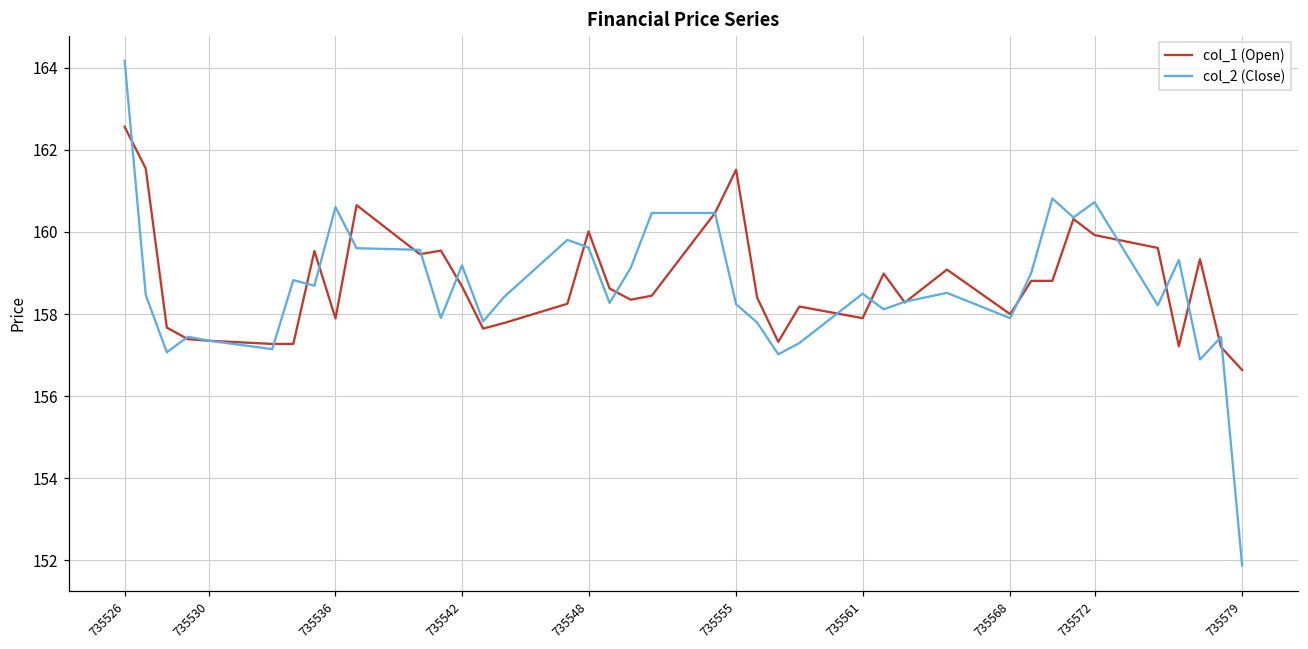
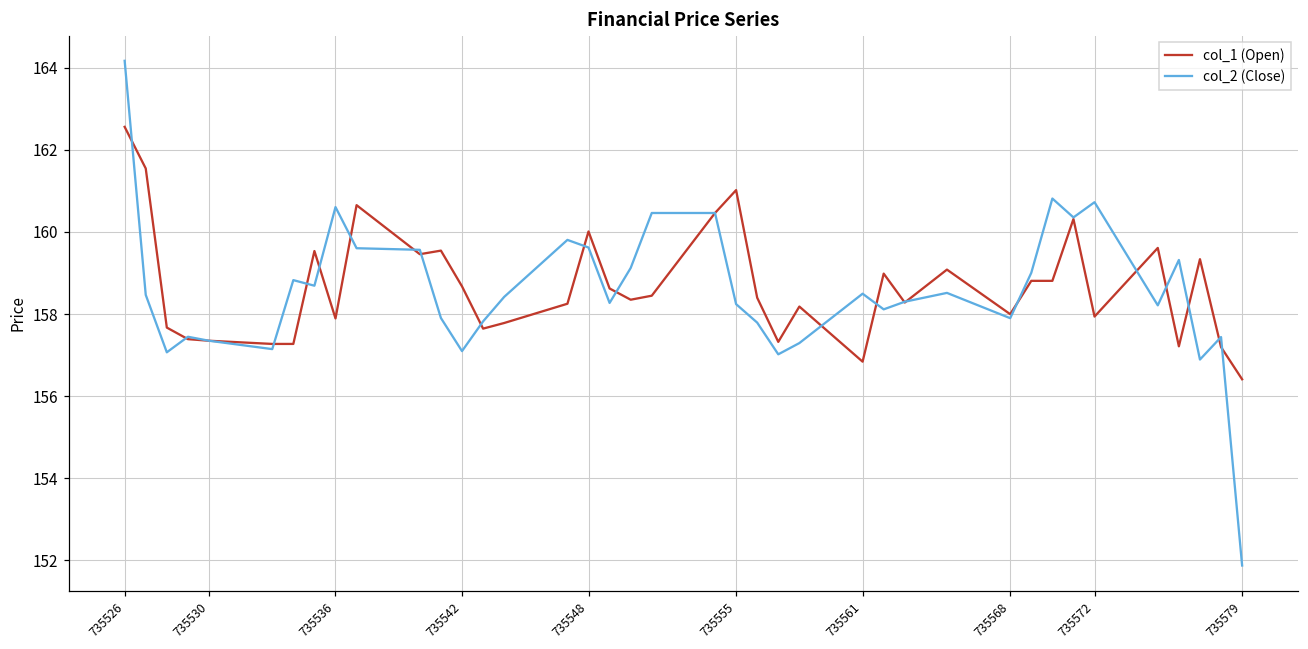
col_2 (Close), 735542: 159.2 -> 157.1
col_1 (Open), 735555: 161.5 -> 161.0
col_1 (Open), 735561: 157.9 -> 156.8
col_1 (Open), 735572: 159.9 -> 157.9
col_1 (Open), 735579: 156.6 -> 156.4
